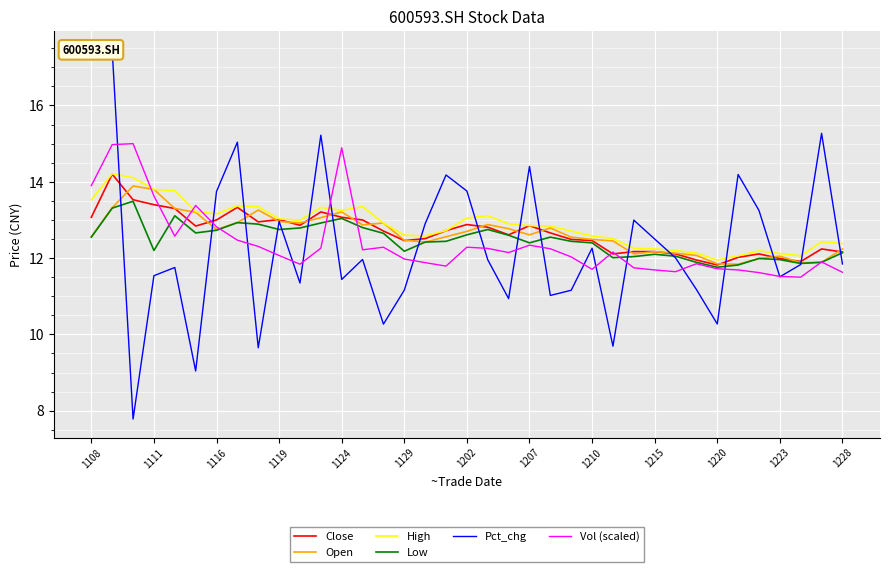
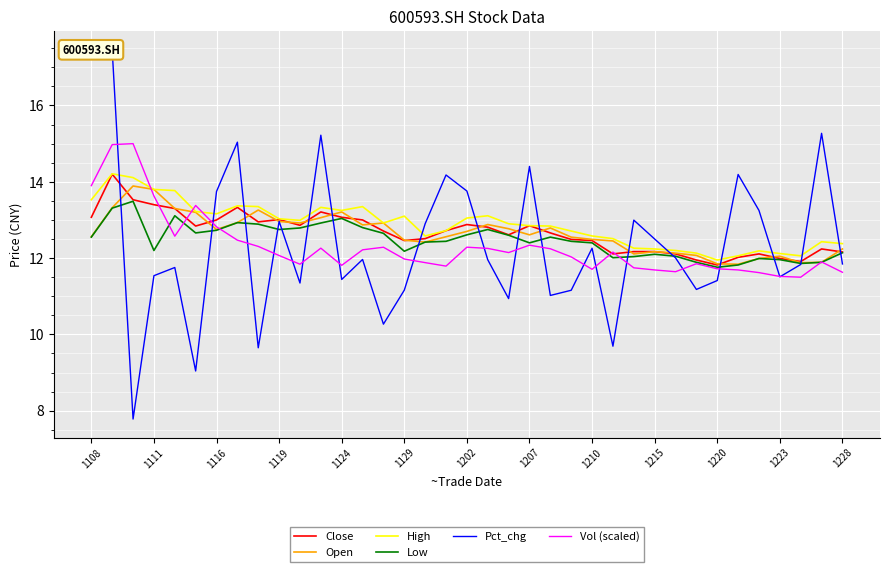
Vol (scaled), 1124: 14.9 -> 11.8
High, 1129: 12.6 -> 13.1
Pct_chg, 1220: 10.3 -> 11.4
